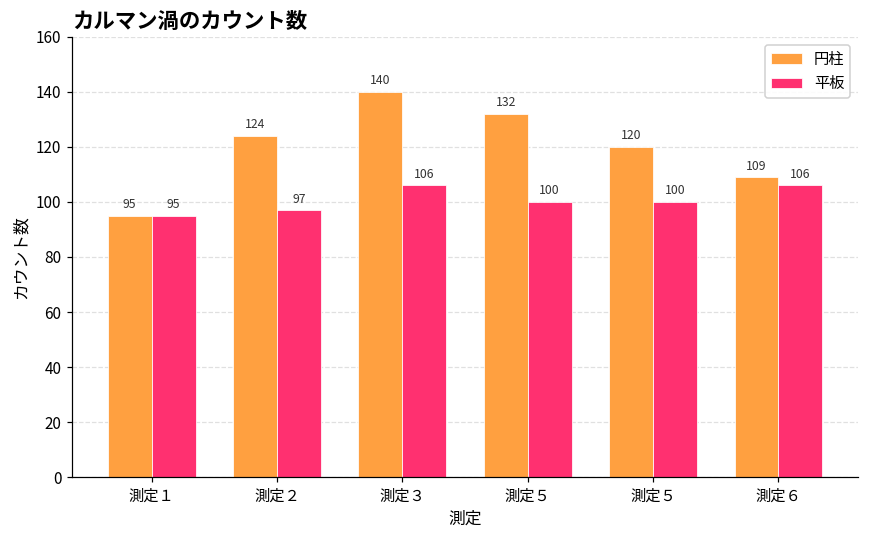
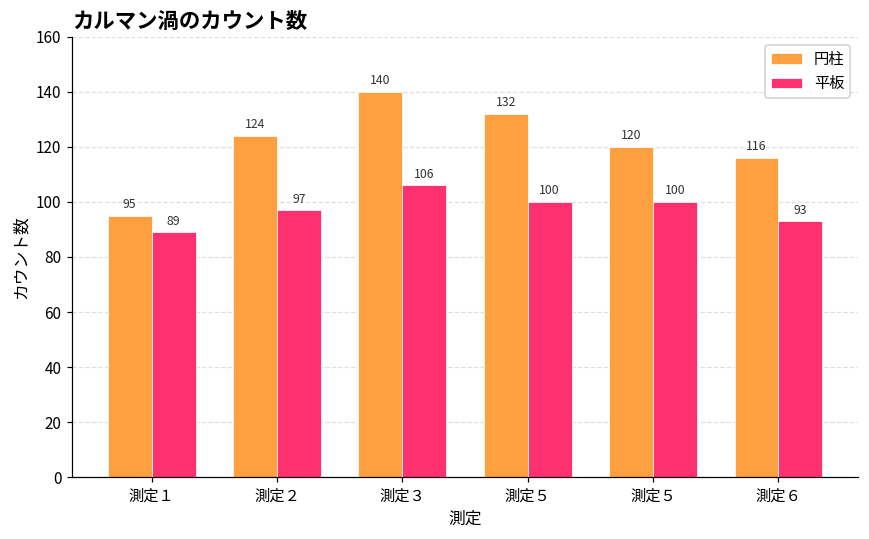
平板, 測定１: 95 -> 89
円柱, 測定６: 109 -> 116
平板, 測定６: 106 -> 93
